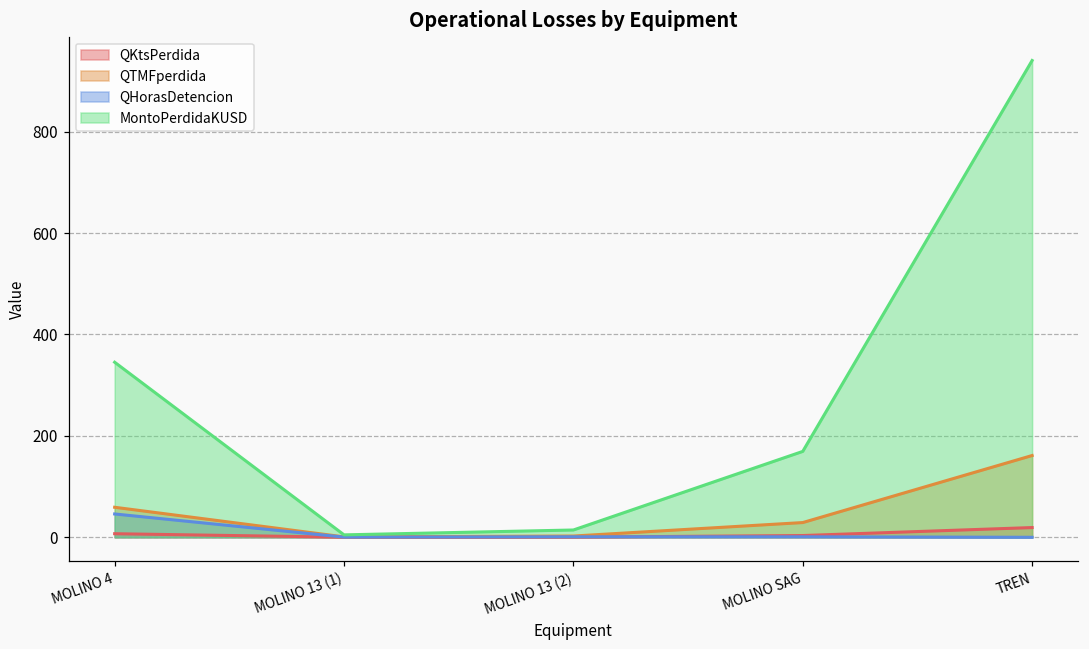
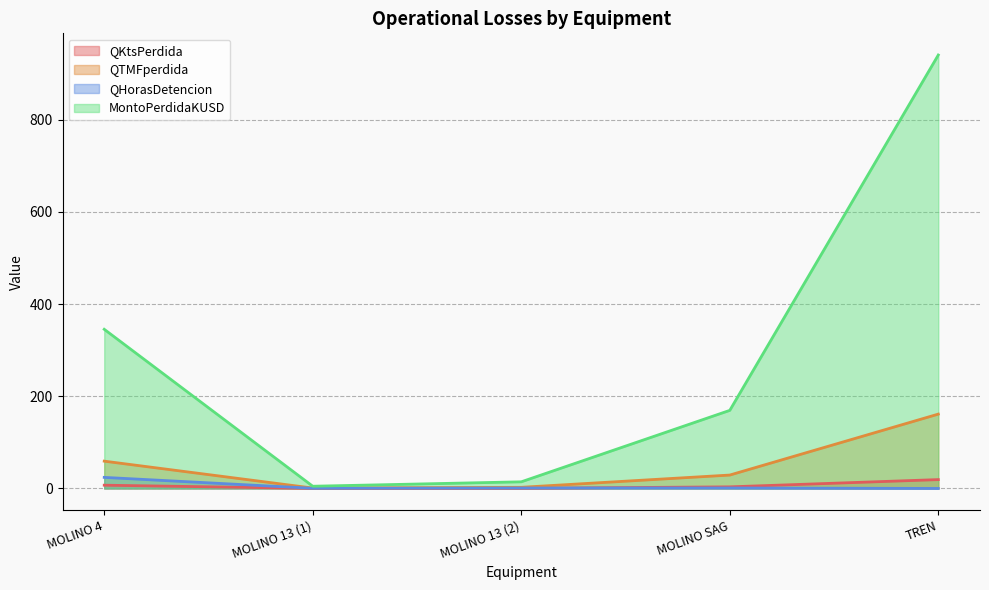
QHorasDetencion, MOLINO 4: 50 -> 20
